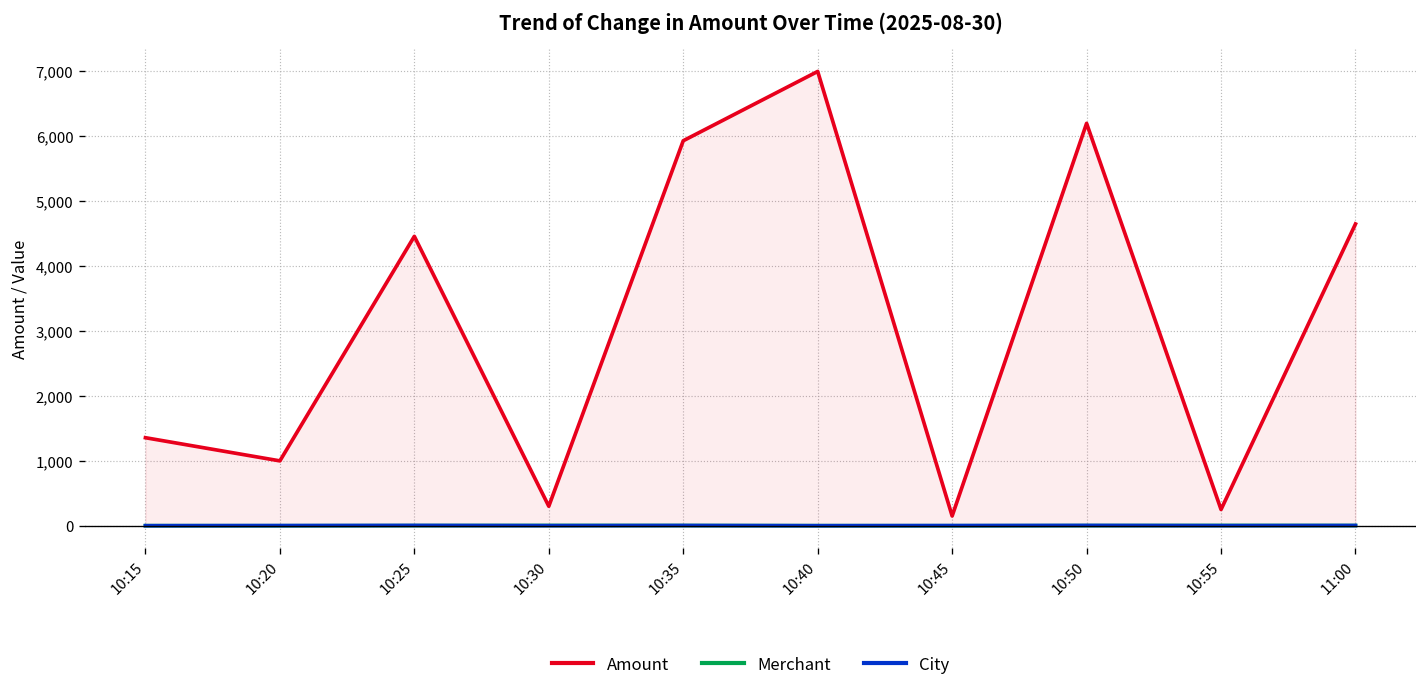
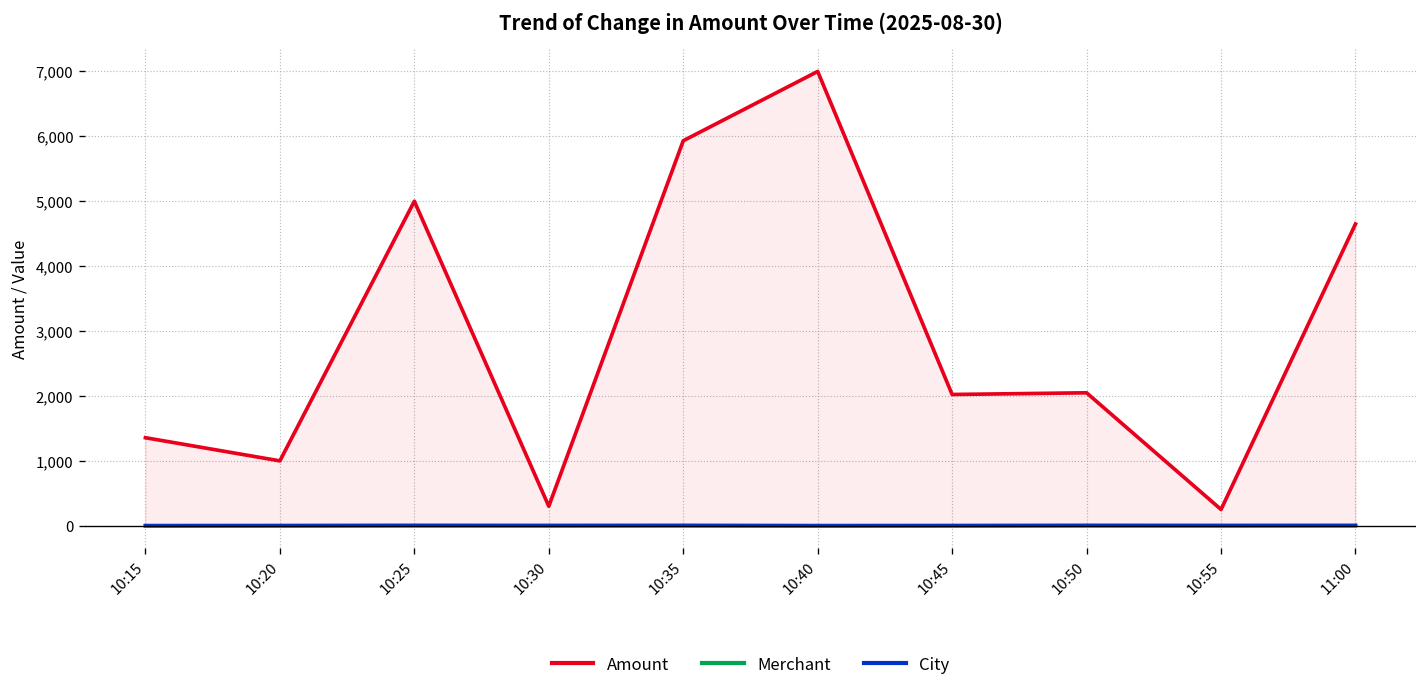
Amount, 10:25: 4,500 -> 5,000
Amount, 10:45: 200 -> 2,000
Amount, 10:50: 6,200 -> 2,000
